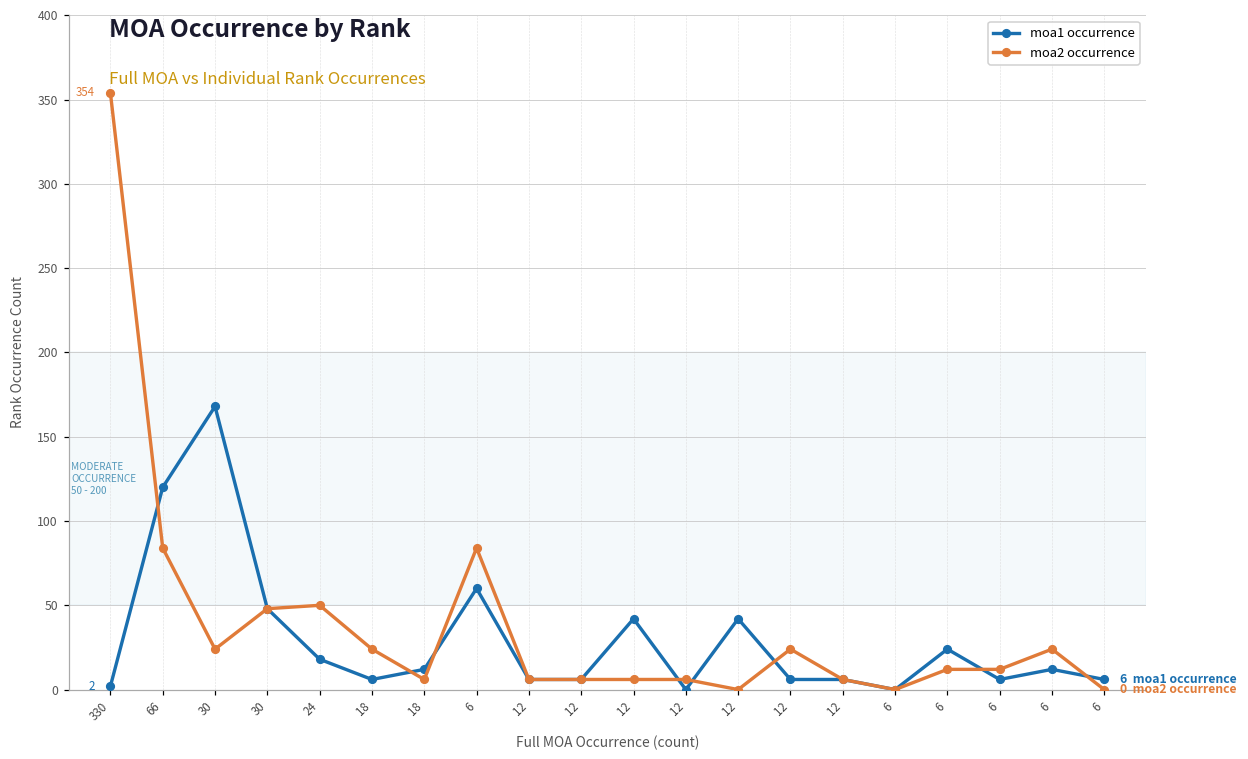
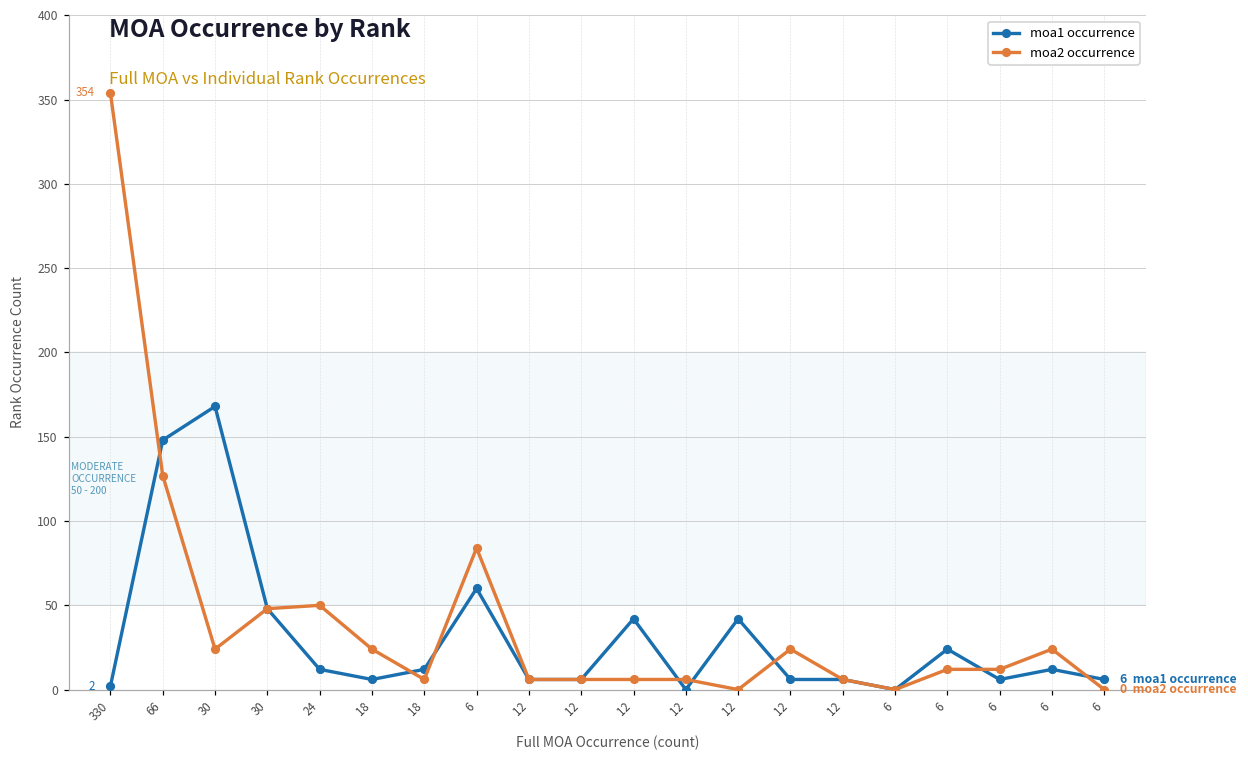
moa1 occurrence, 66: 120 -> 148
moa2 occurrence, 66: 84 -> 127
moa1 occurrence, 24: 18 -> 12
